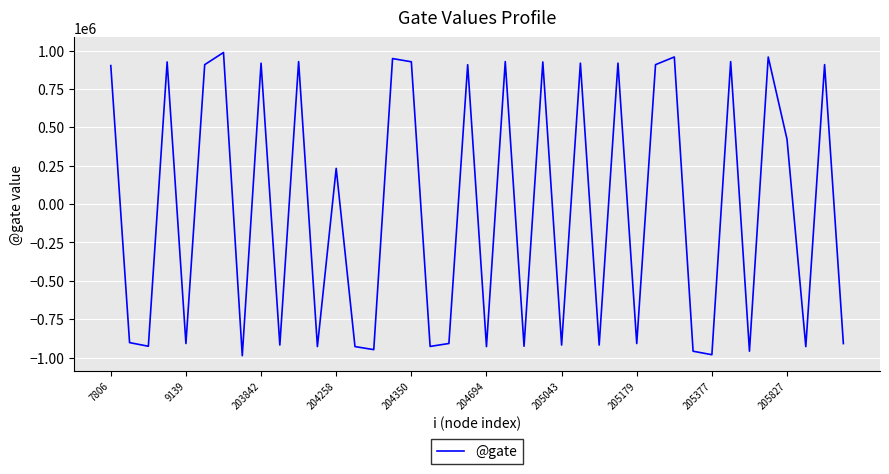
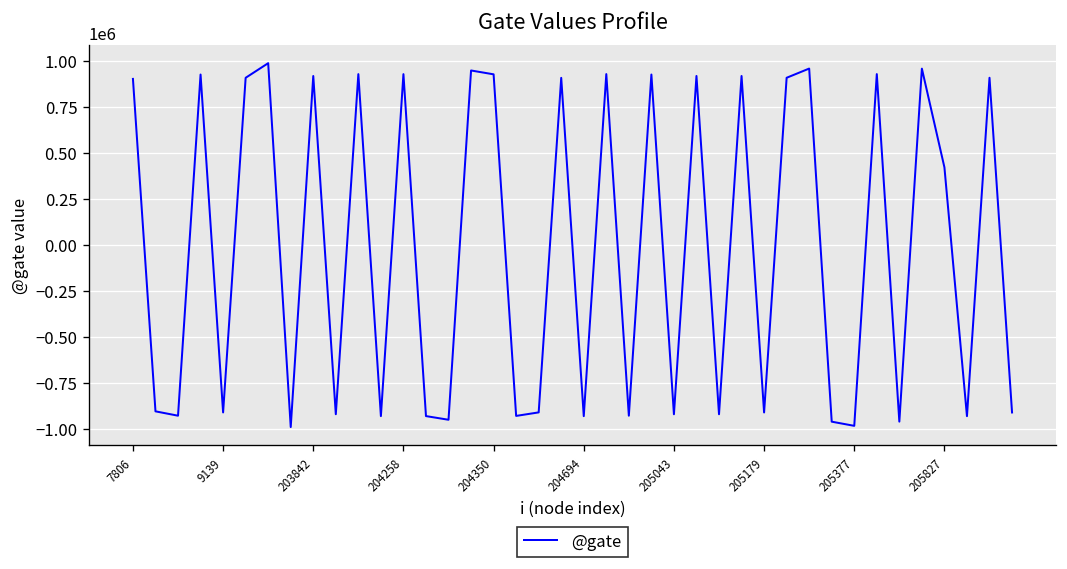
204258: 230000 -> 930000
